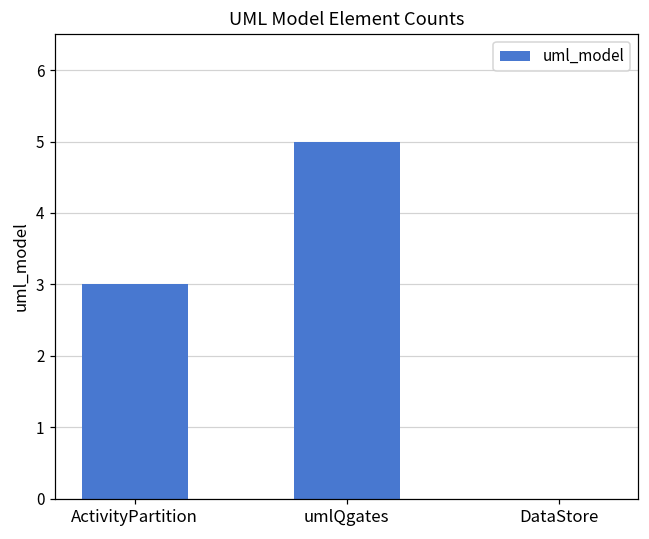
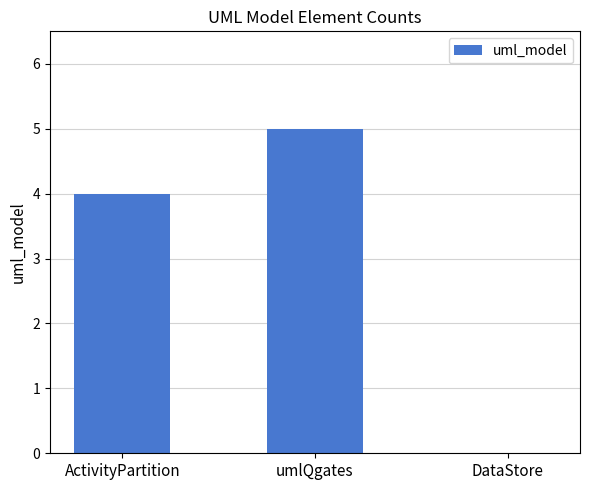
ActivityPartition: 3 -> 4
